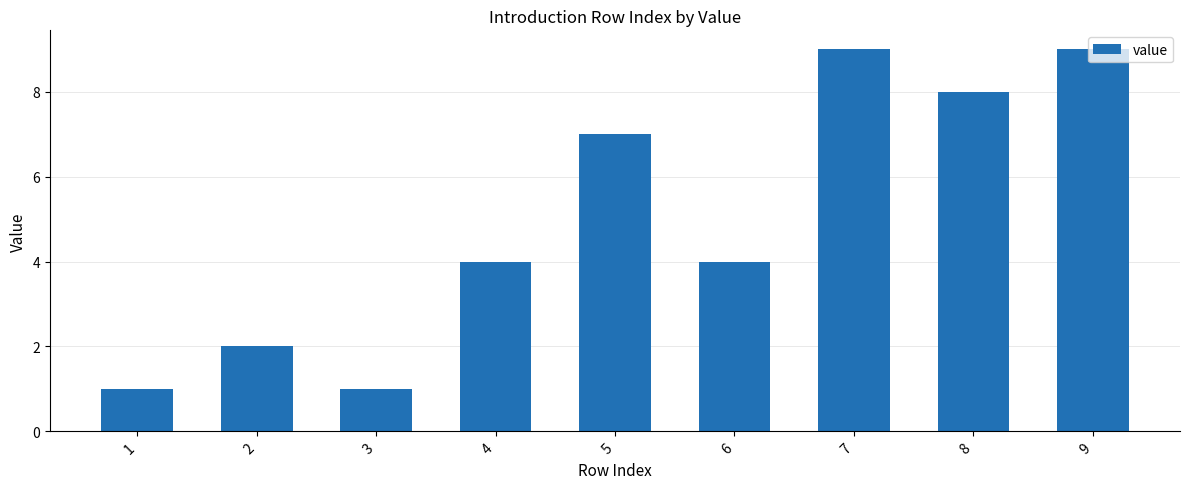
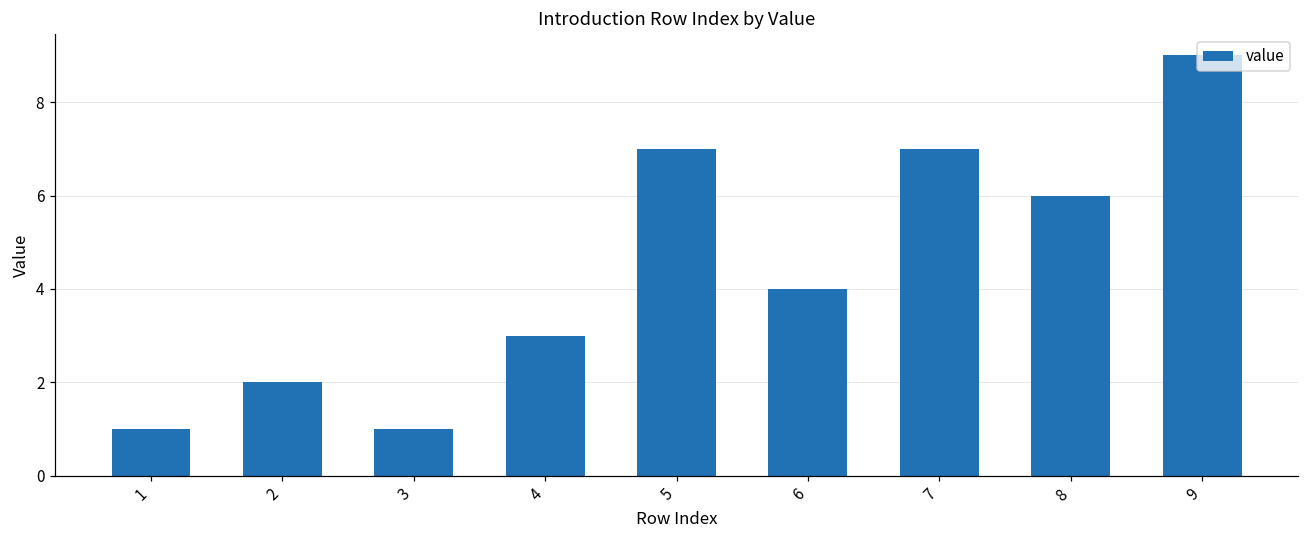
4: 4 -> 3
7: 9 -> 7
8: 8 -> 6
